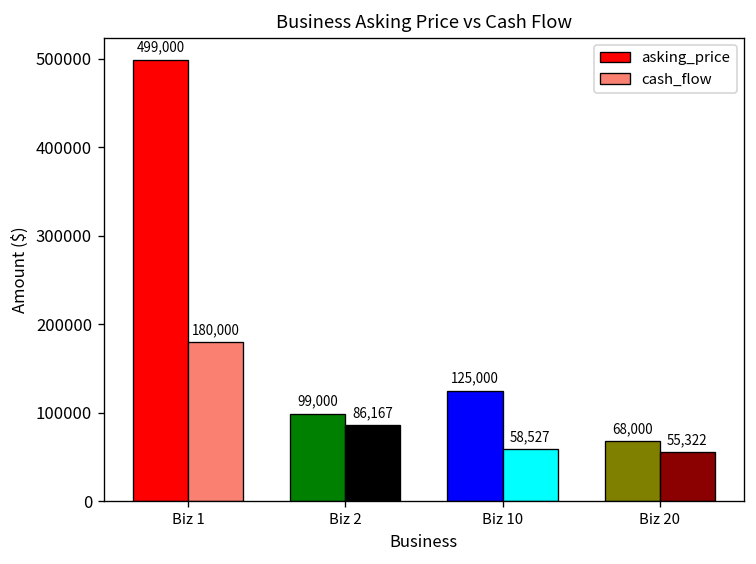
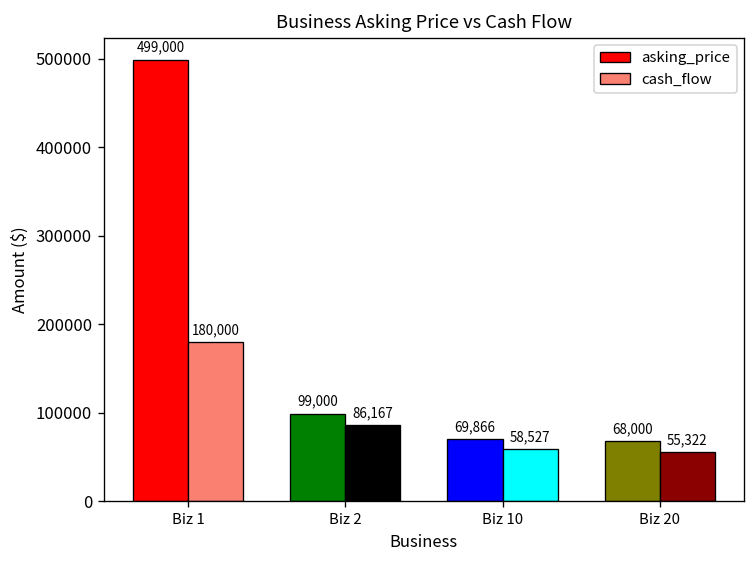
asking_price, Biz 10: 125,000 -> 69,866
